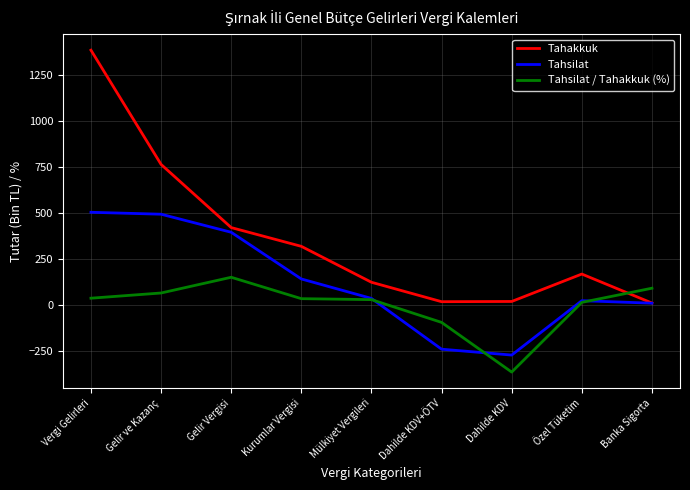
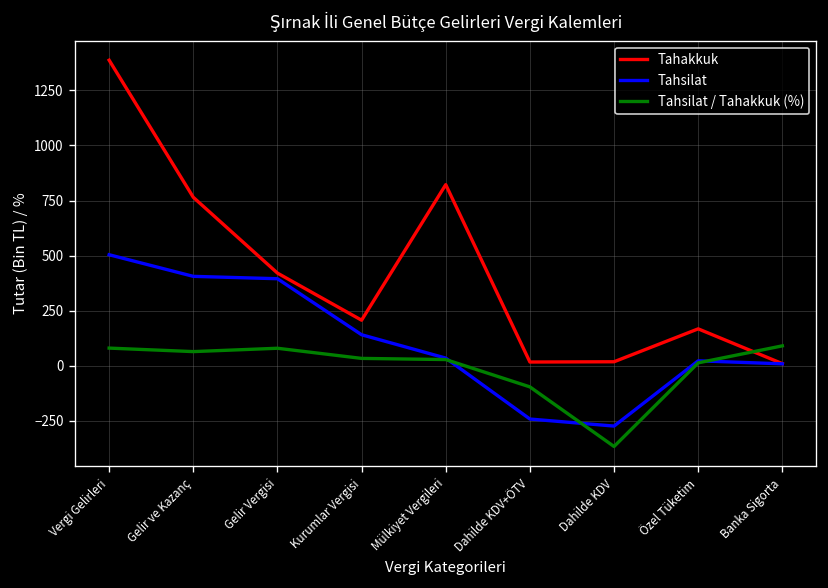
Tahsilat / Tahakkuk (%), Vergi Gelirleri: 40 -> 80
Tahsilat, Gelir ve Kazanç: 490 -> 410
Tahsilat / Tahakkuk (%), Gelir Vergisi: 150 -> 80
Tahakkuk, Kurumlar Vergisi: 320 -> 210
Tahakkuk, Mülkiyet Vergileri: 120 -> 820
